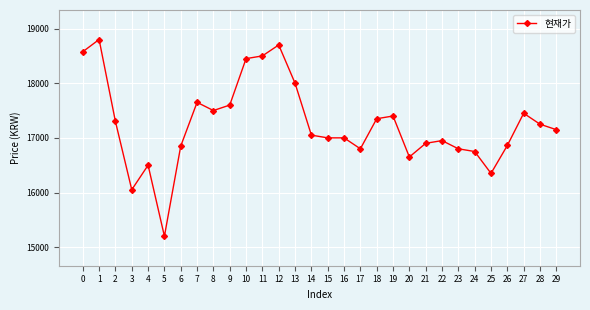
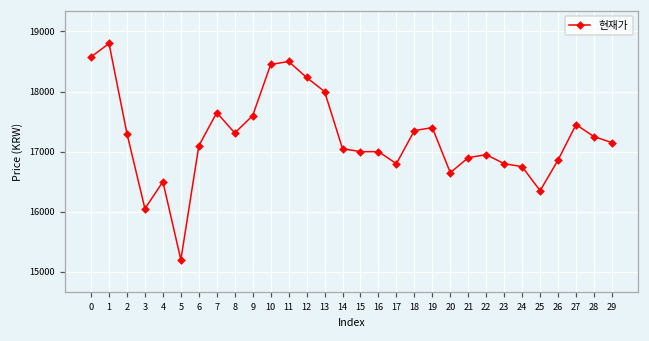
6: 16900 -> 17100
8: 17500 -> 17300
12: 18700 -> 18200
